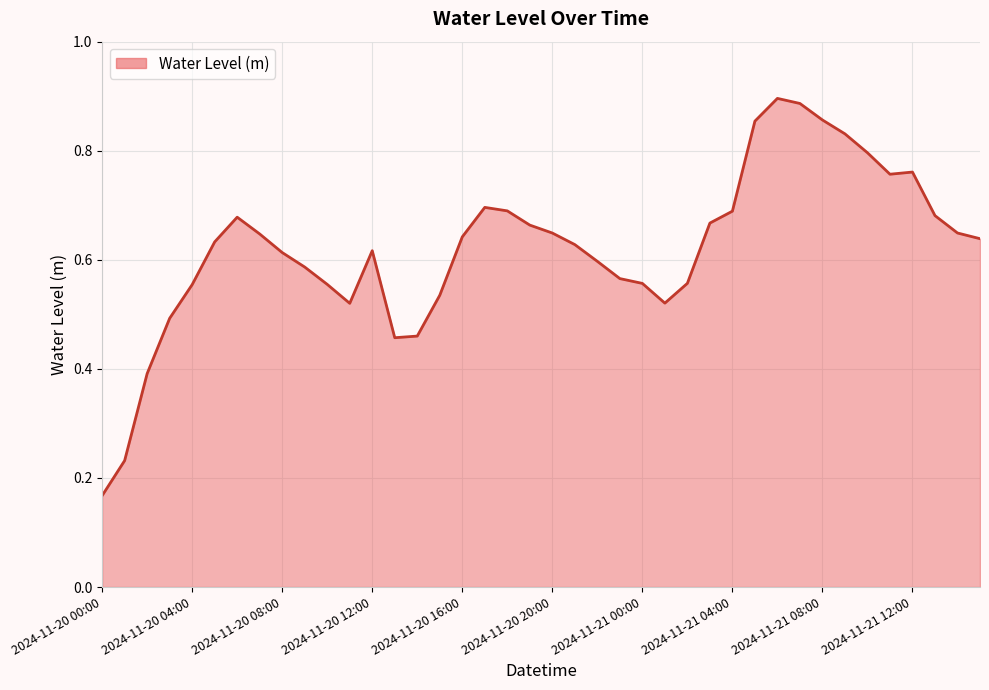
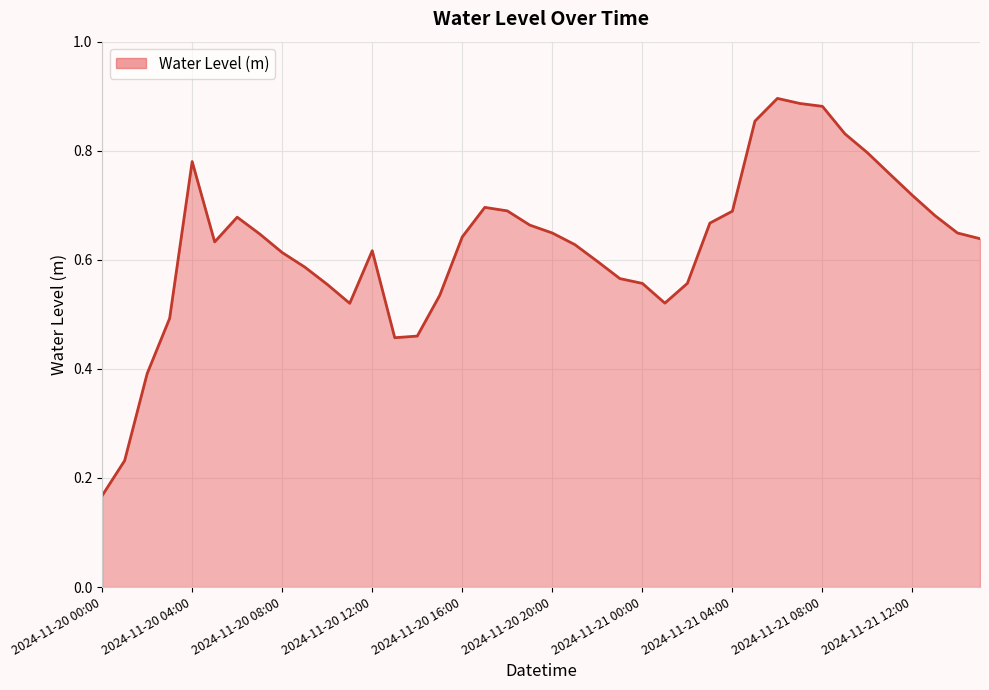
2024-11-20 04:00: 0.55 -> 0.78
2024-11-21 08:00: 0.86 -> 0.88
2024-11-21 12:00: 0.76 -> 0.72
